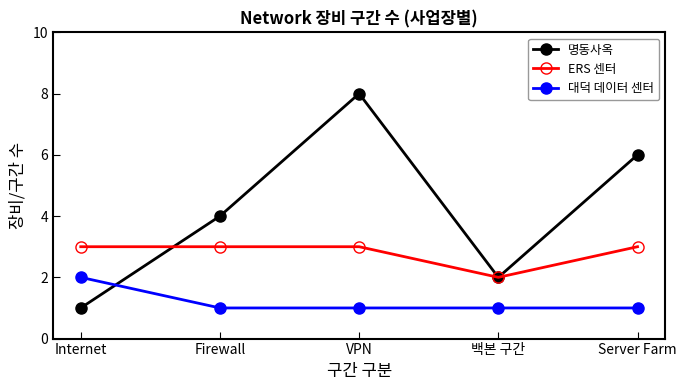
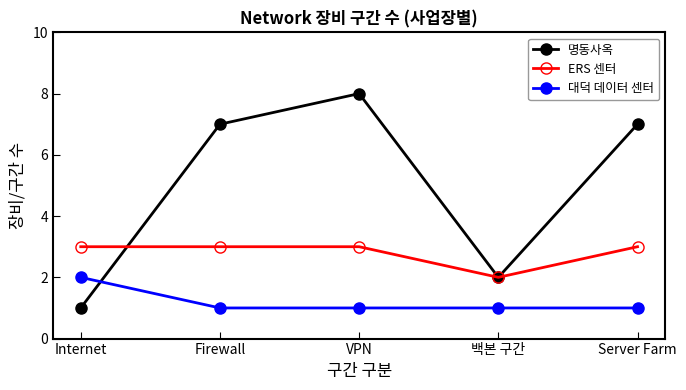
명동사옥, Firewall: 4 -> 7
명동사옥, Server Farm: 6 -> 7
